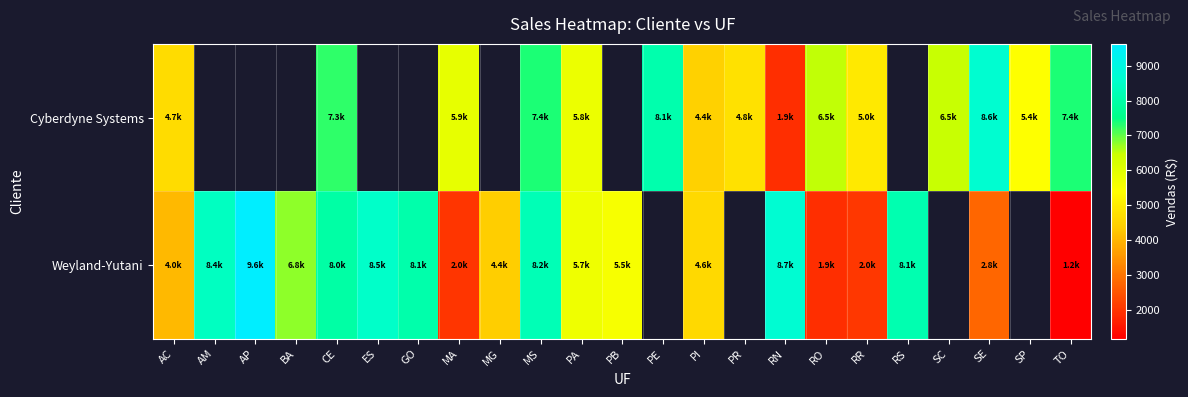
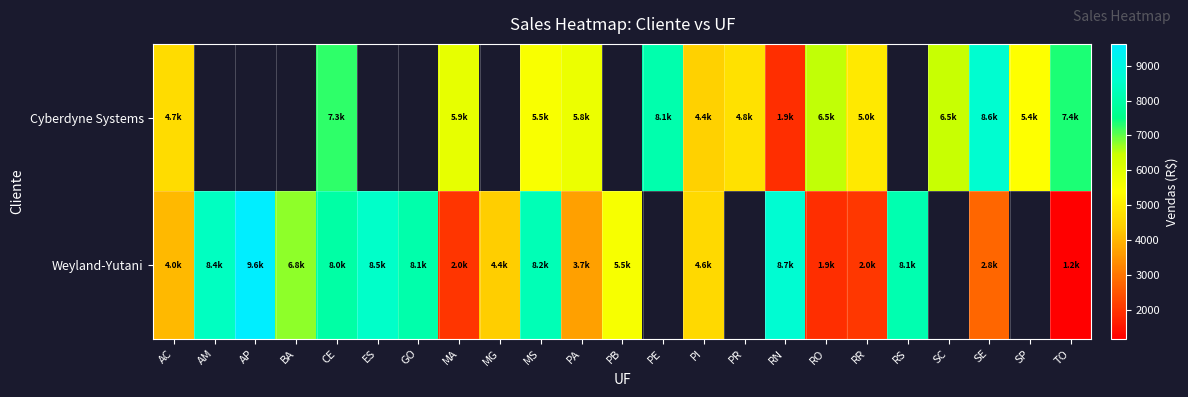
Cyberdyne Systems, MS: 7.4k -> 5.5k
Weyland-Yutani, PA: 5.7k -> 3.7k
